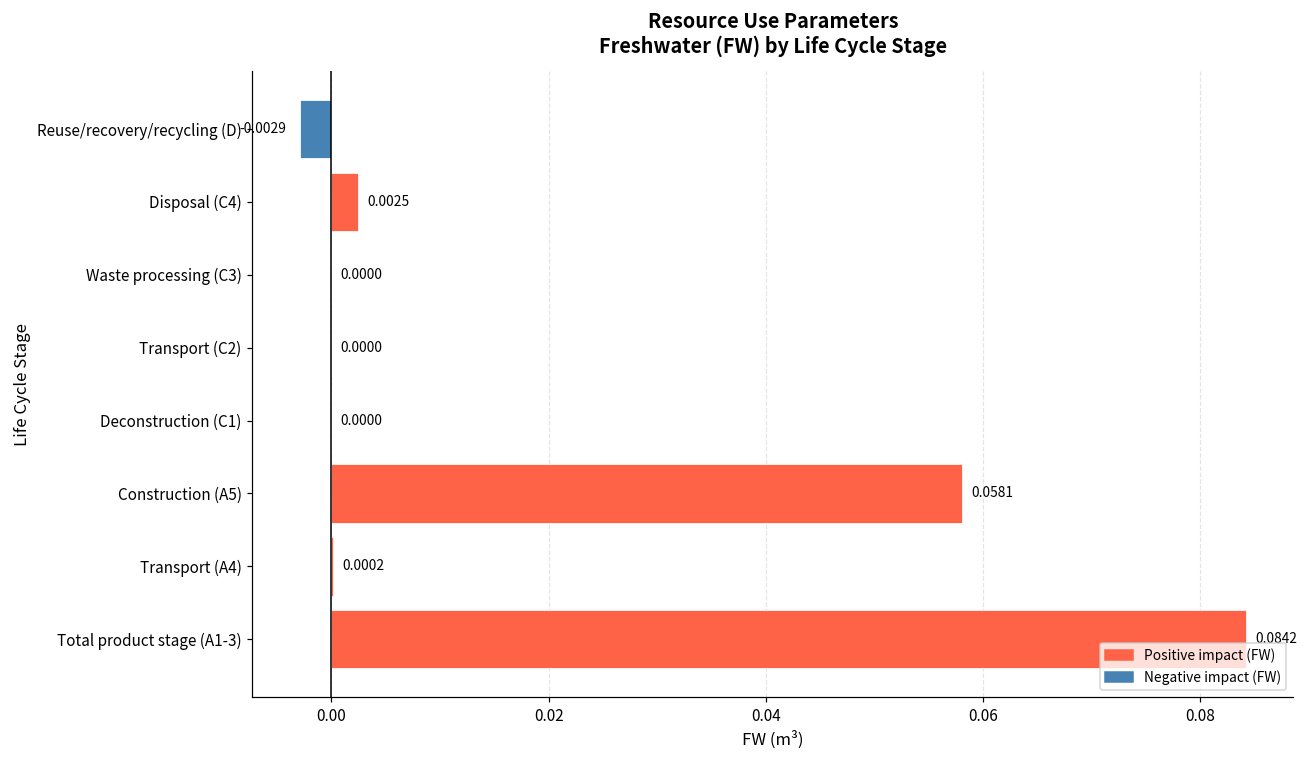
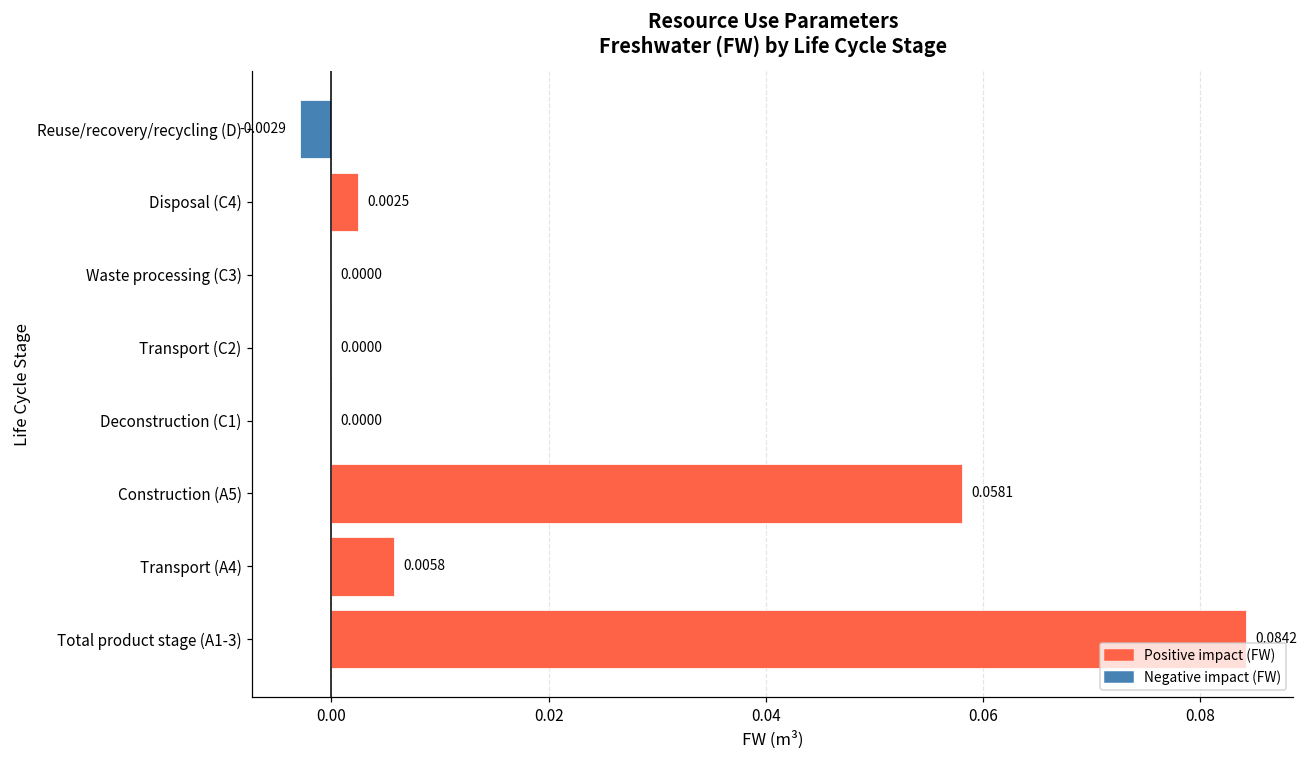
Transport (A4): 0.0002 -> 0.0058
